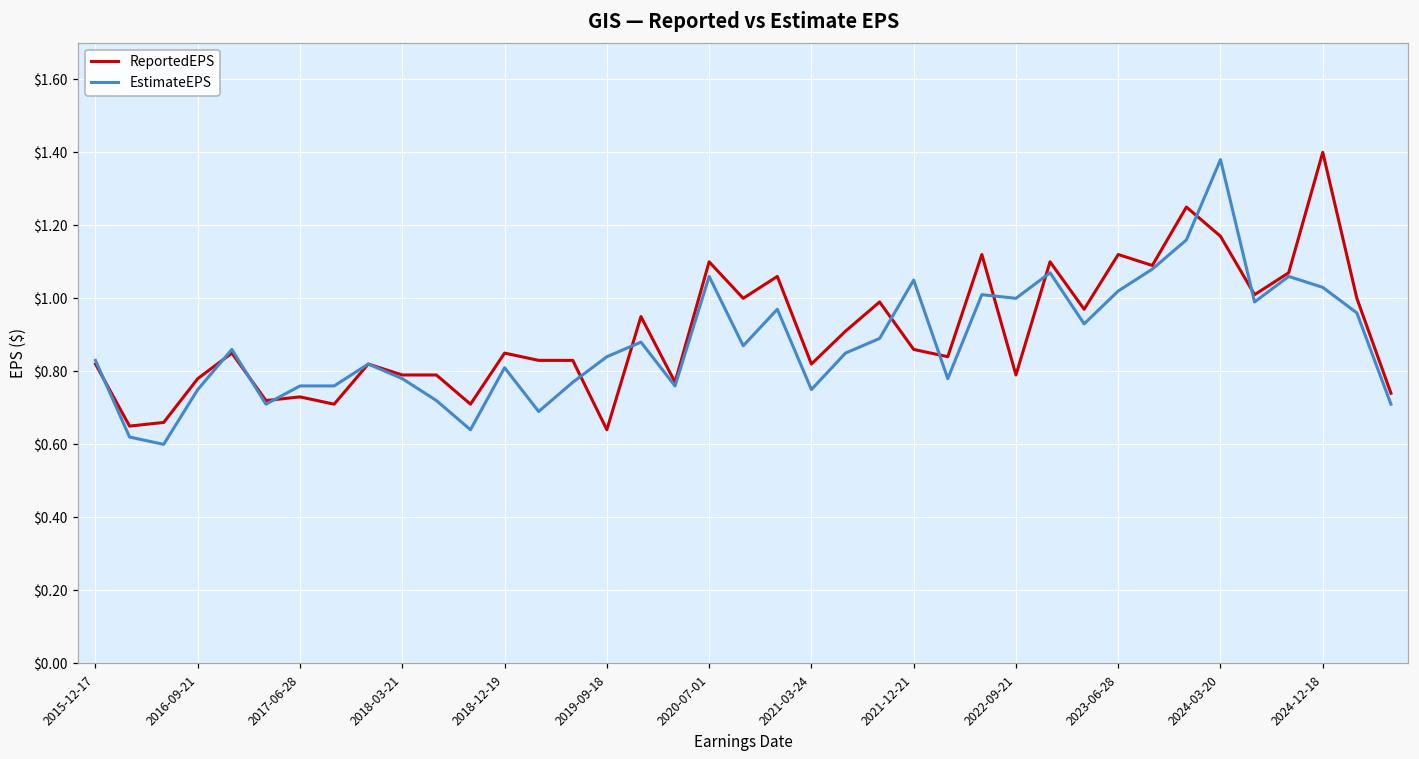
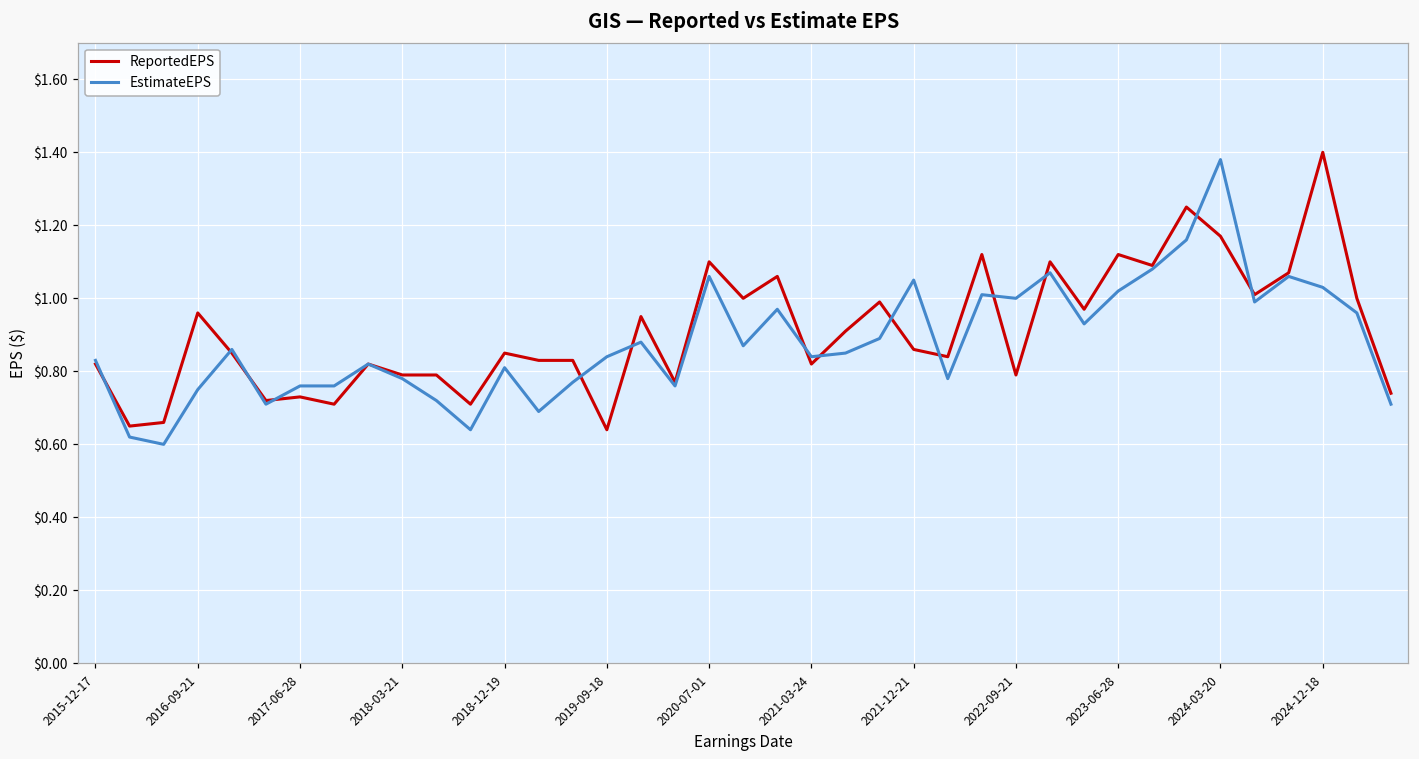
ReportedEPS, 2016-09-21: $0.78 -> $0.96
EstimateEPS, 2021-03-24: $0.75 -> $0.84
